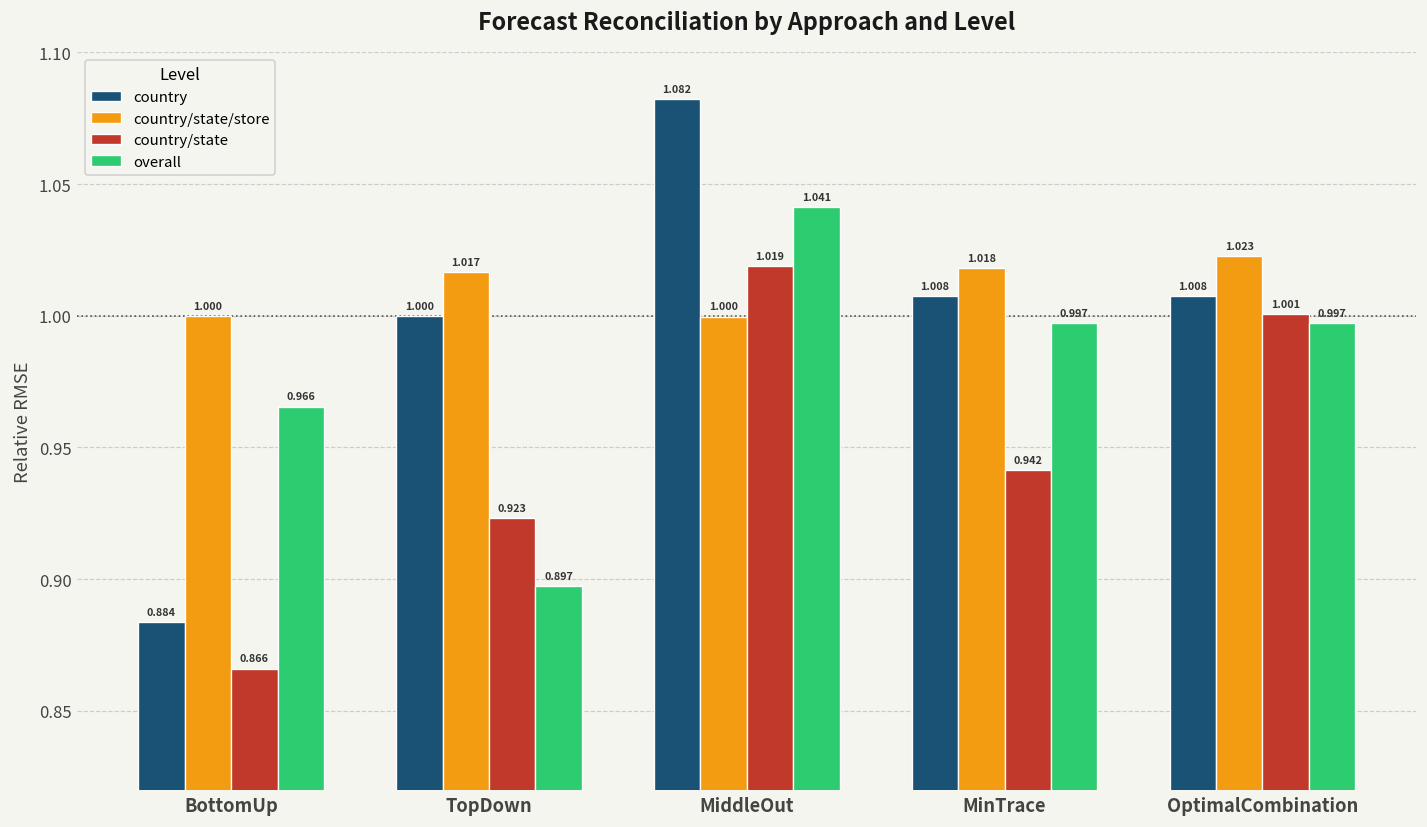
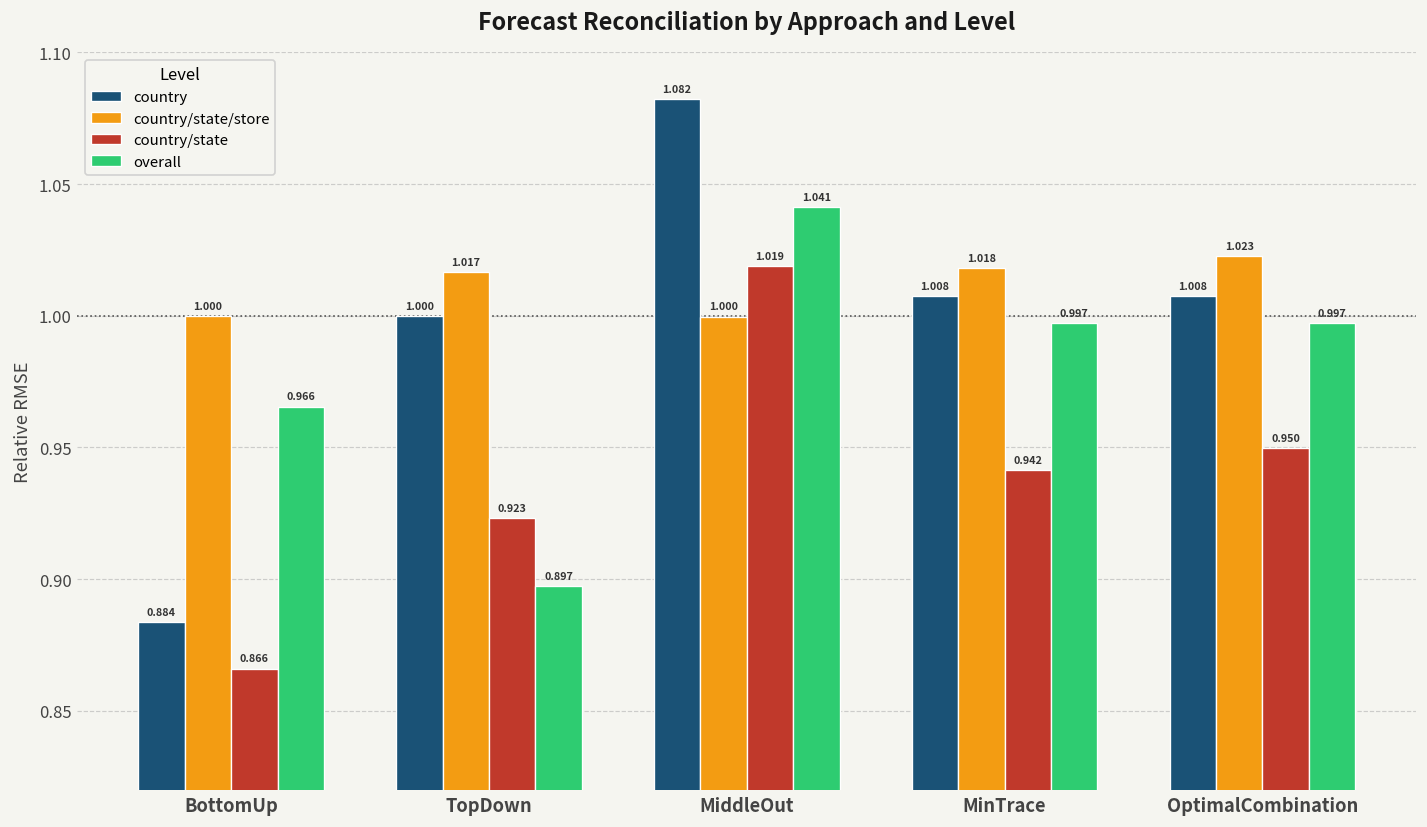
country/state, OptimalCombination: 1.001 -> 0.950
